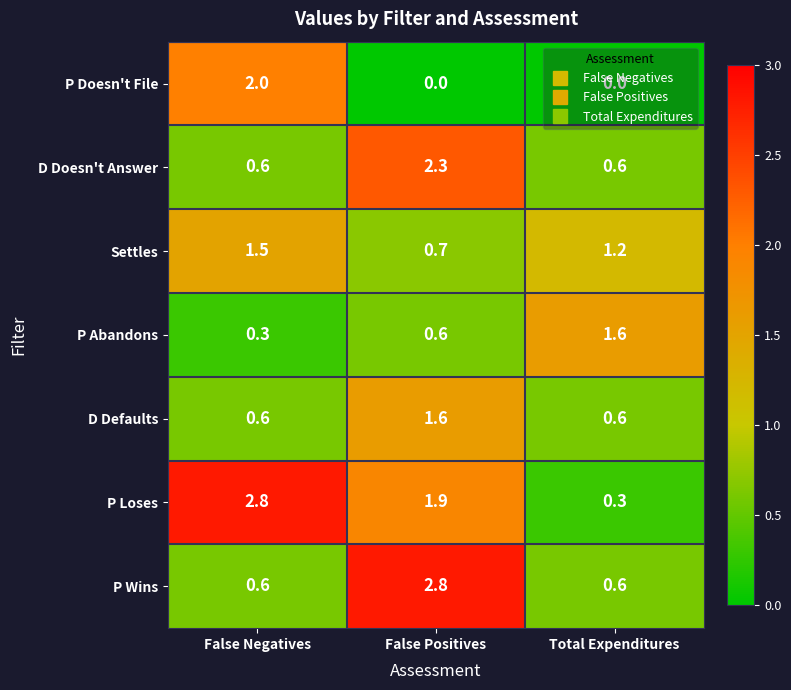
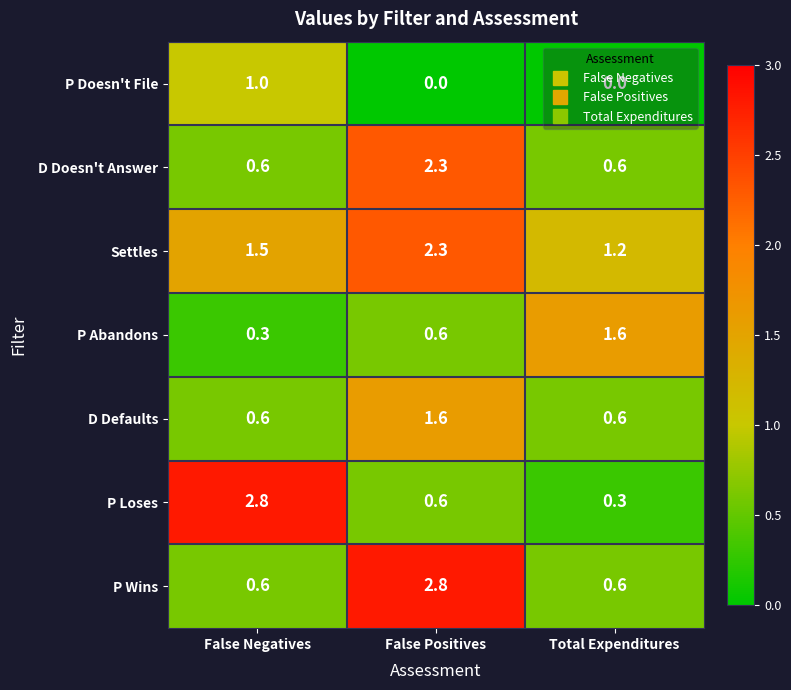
P Doesn't File, False Negatives: 2.0 -> 1.0
Settles, False Positives: 0.7 -> 2.3
P Loses, False Positives: 1.9 -> 0.6
